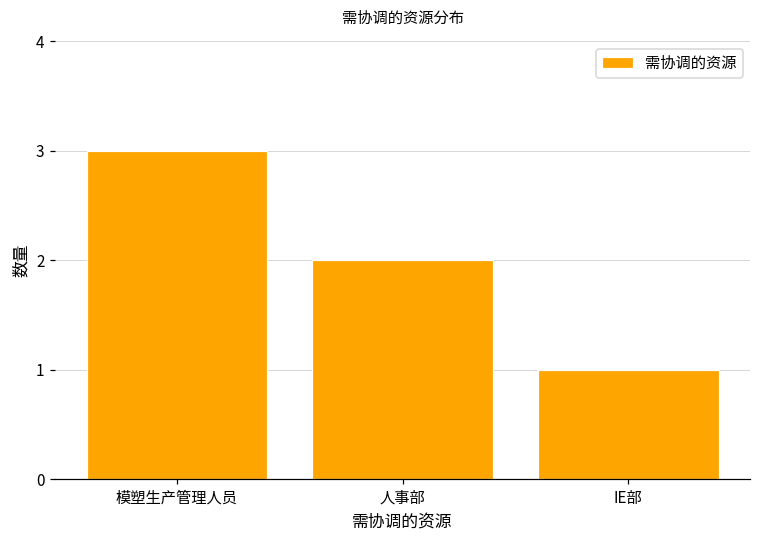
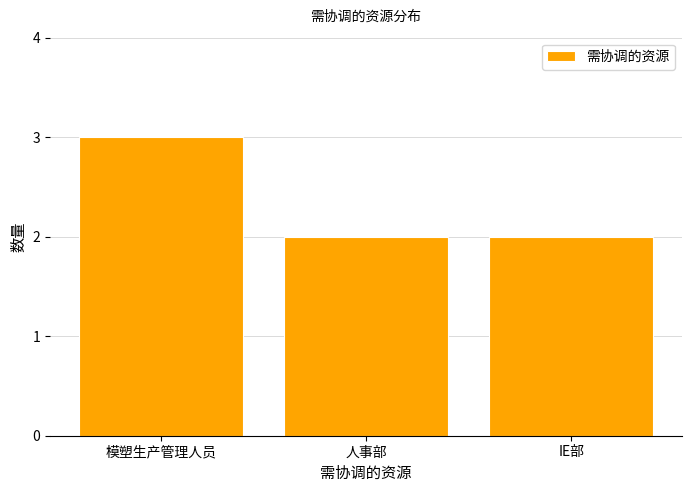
IE部: 1 -> 2
